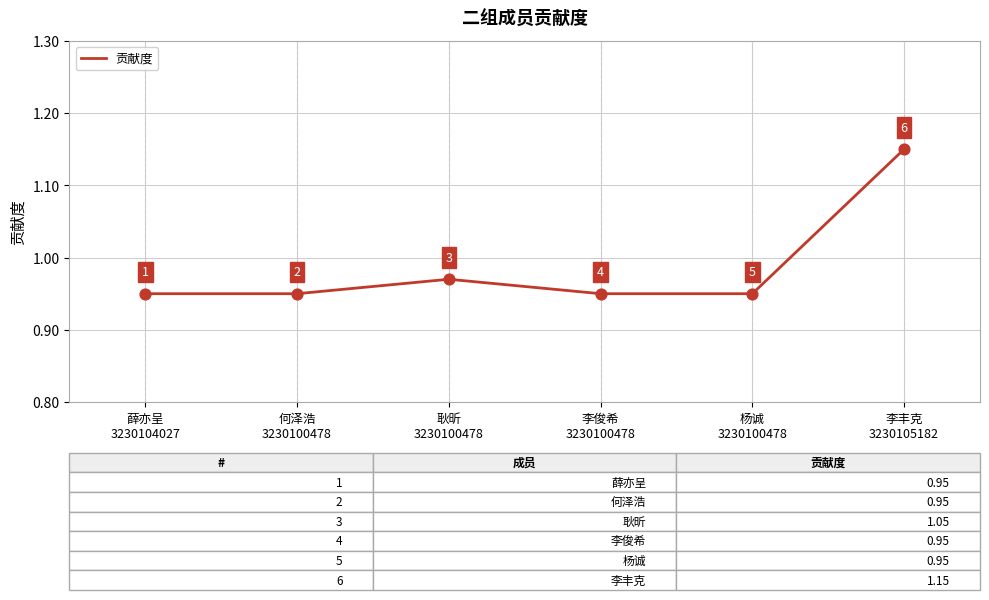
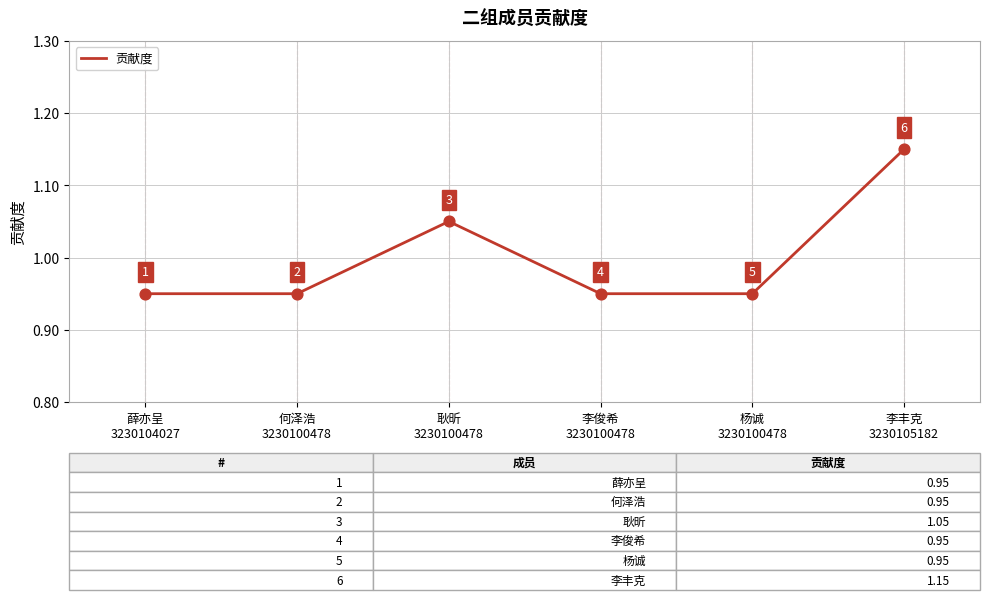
耿昕 3230100478: 0.97 -> 1.05
